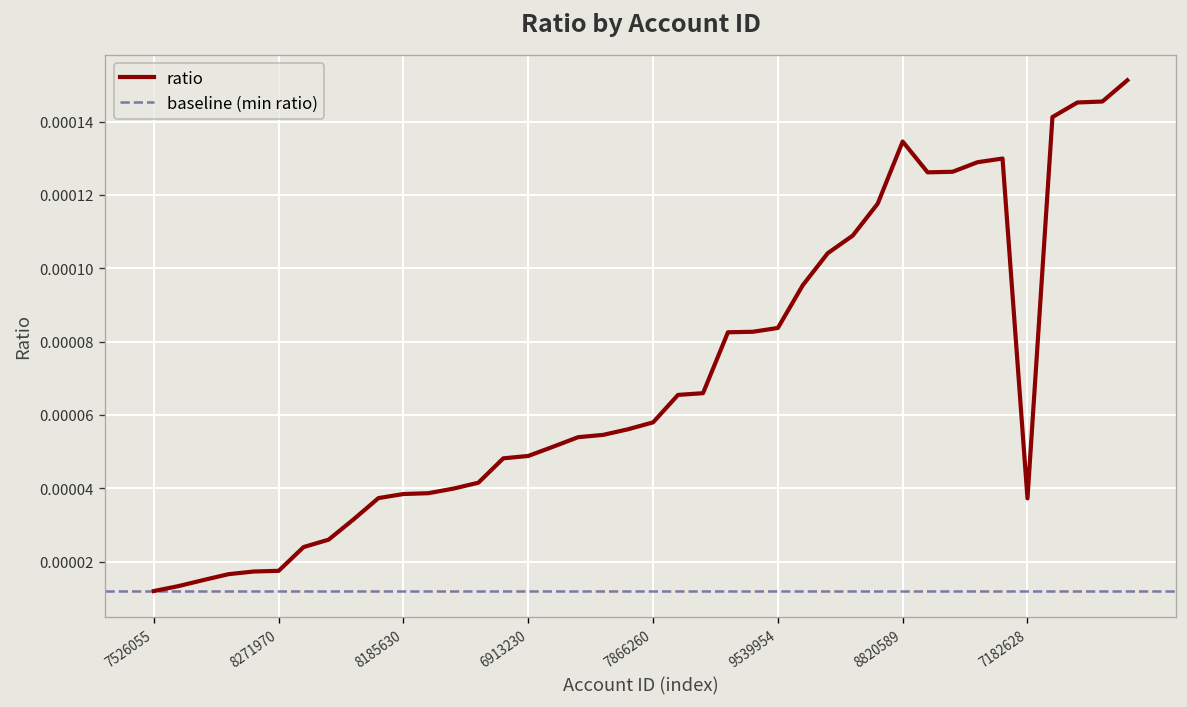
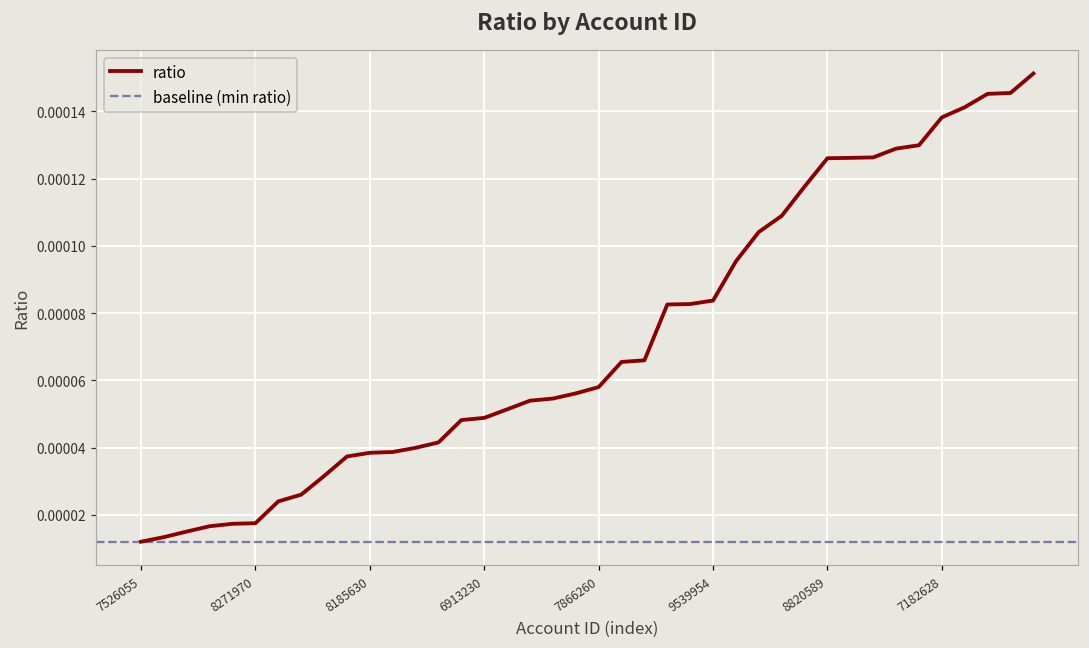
8820589: 0.000135 -> 0.000126
7182628: 0.000037 -> 0.000138
